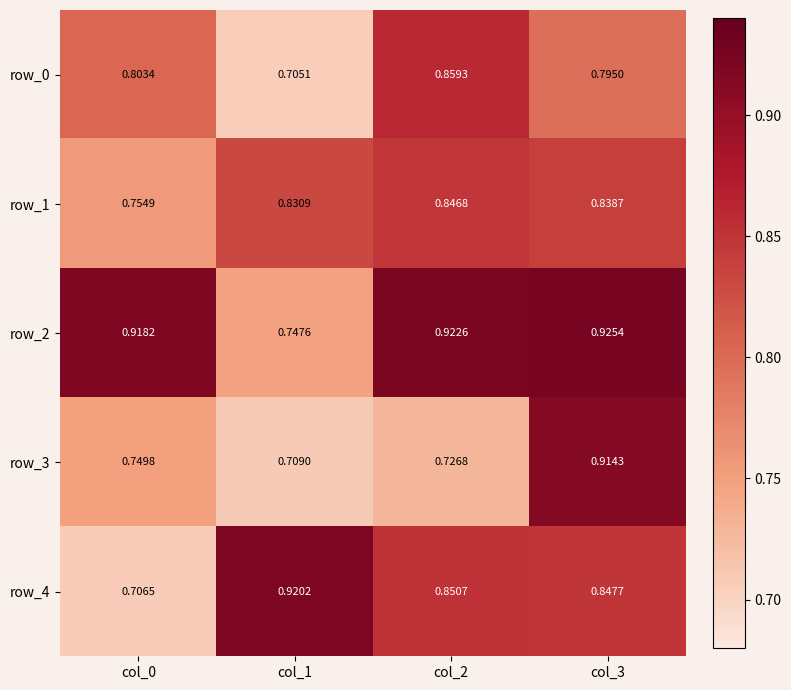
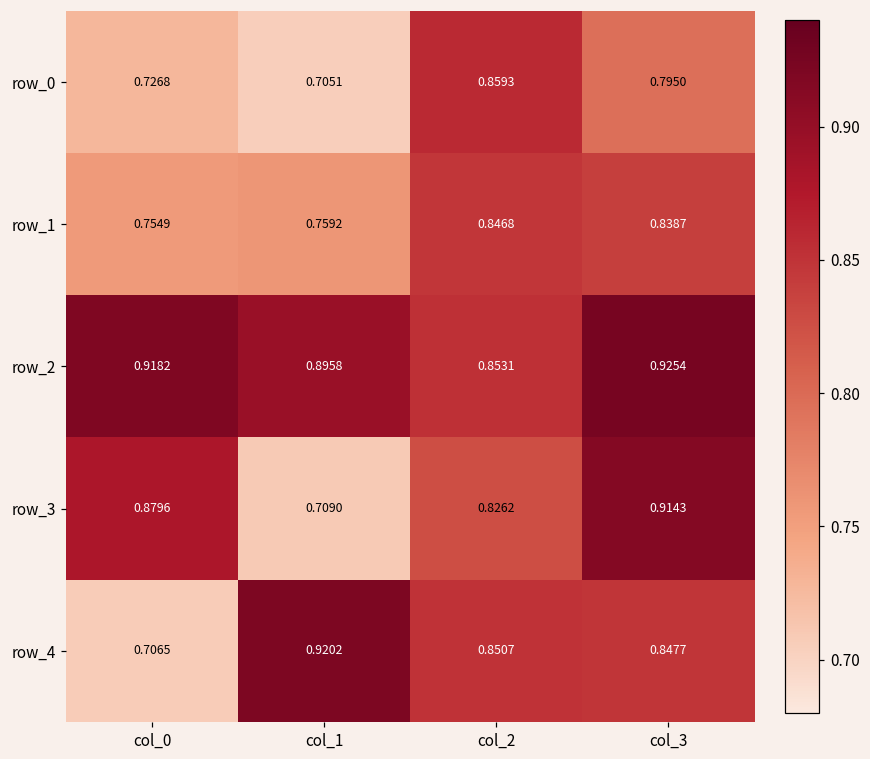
row_0, col_0: 0.8034 -> 0.7268
row_1, col_1: 0.8309 -> 0.7592
row_2, col_1: 0.7476 -> 0.8958
row_2, col_2: 0.9226 -> 0.8531
row_3, col_0: 0.7498 -> 0.8796
row_3, col_2: 0.7268 -> 0.8262
